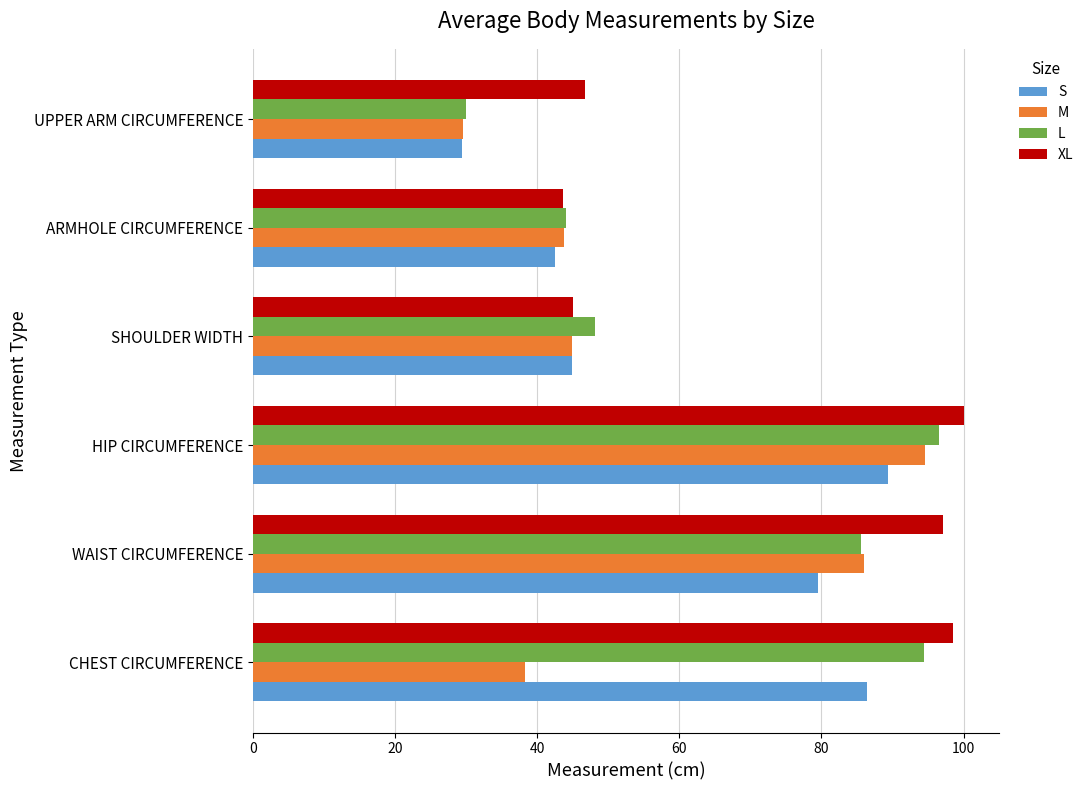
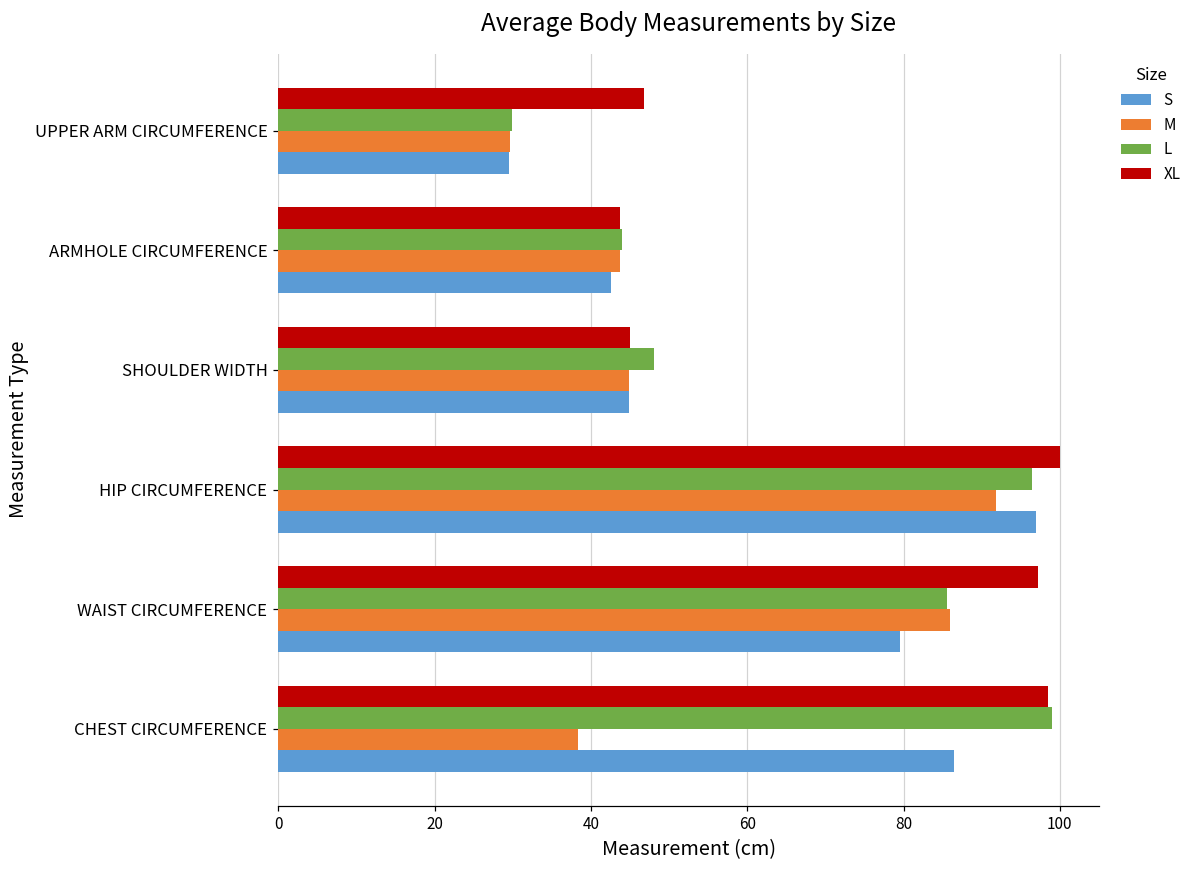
M, HIP CIRCUMFERENCE: 95 -> 92
S, HIP CIRCUMFERENCE: 89 -> 97
L, CHEST CIRCUMFERENCE: 95 -> 99
